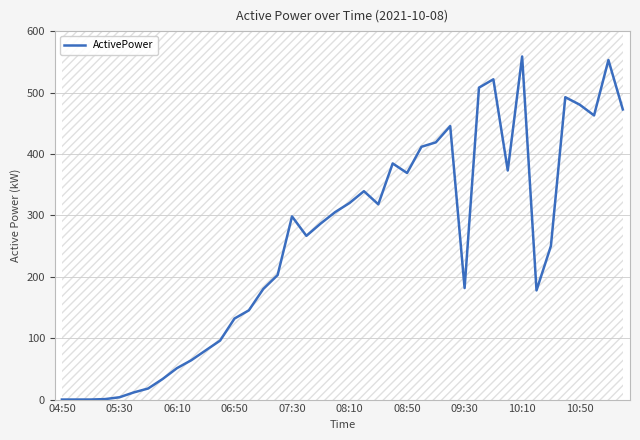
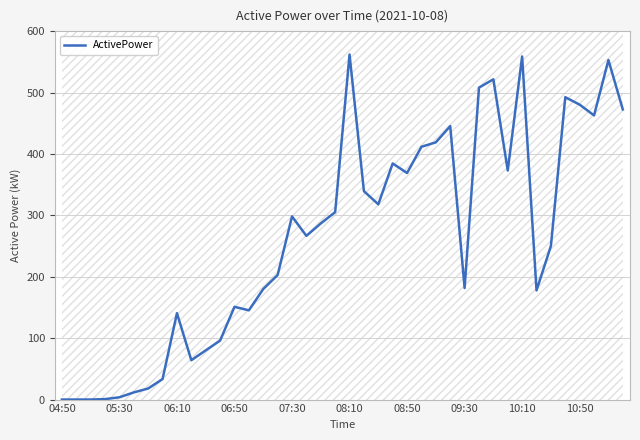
ActivePower, 06:10: 50 -> 140
ActivePower, 06:50: 130 -> 150
ActivePower, 08:10: 320 -> 560
